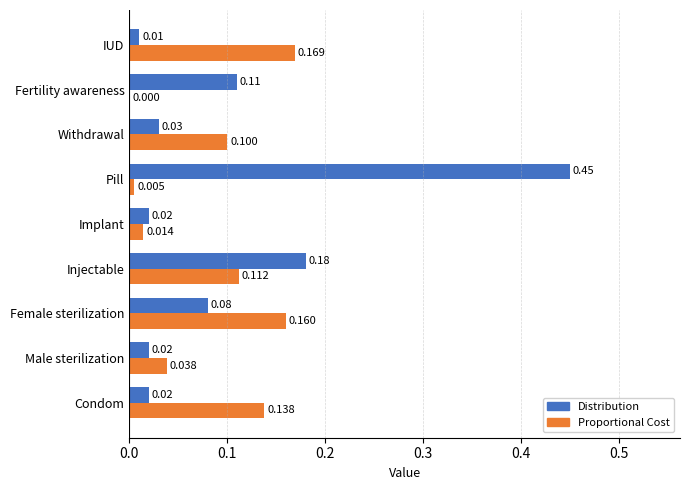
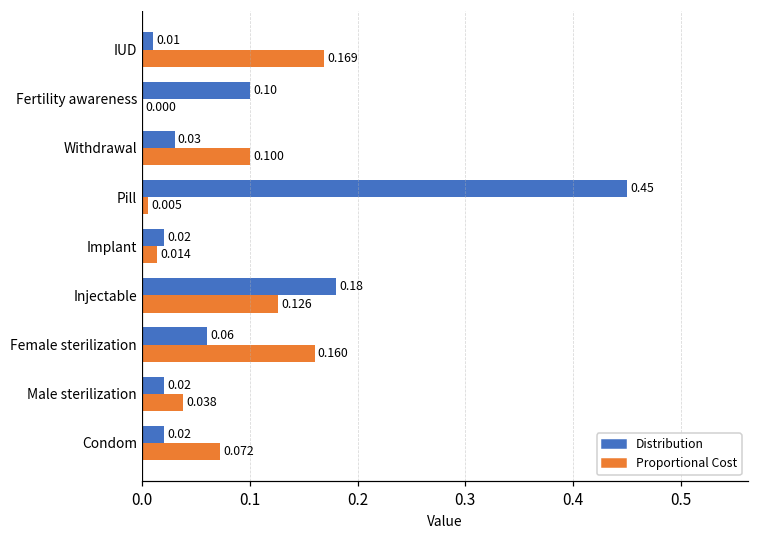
Distribution, Fertility awareness: 0.11 -> 0.10
Proportional Cost, Injectable: 0.112 -> 0.126
Distribution, Female sterilization: 0.08 -> 0.06
Proportional Cost, Condom: 0.138 -> 0.072
